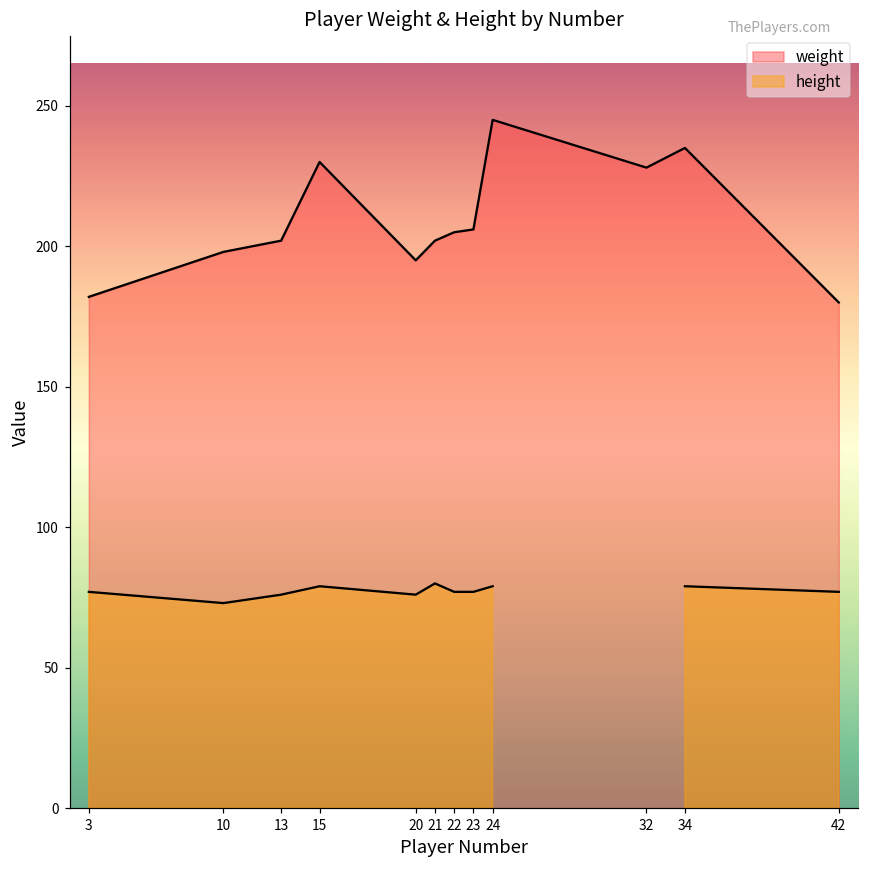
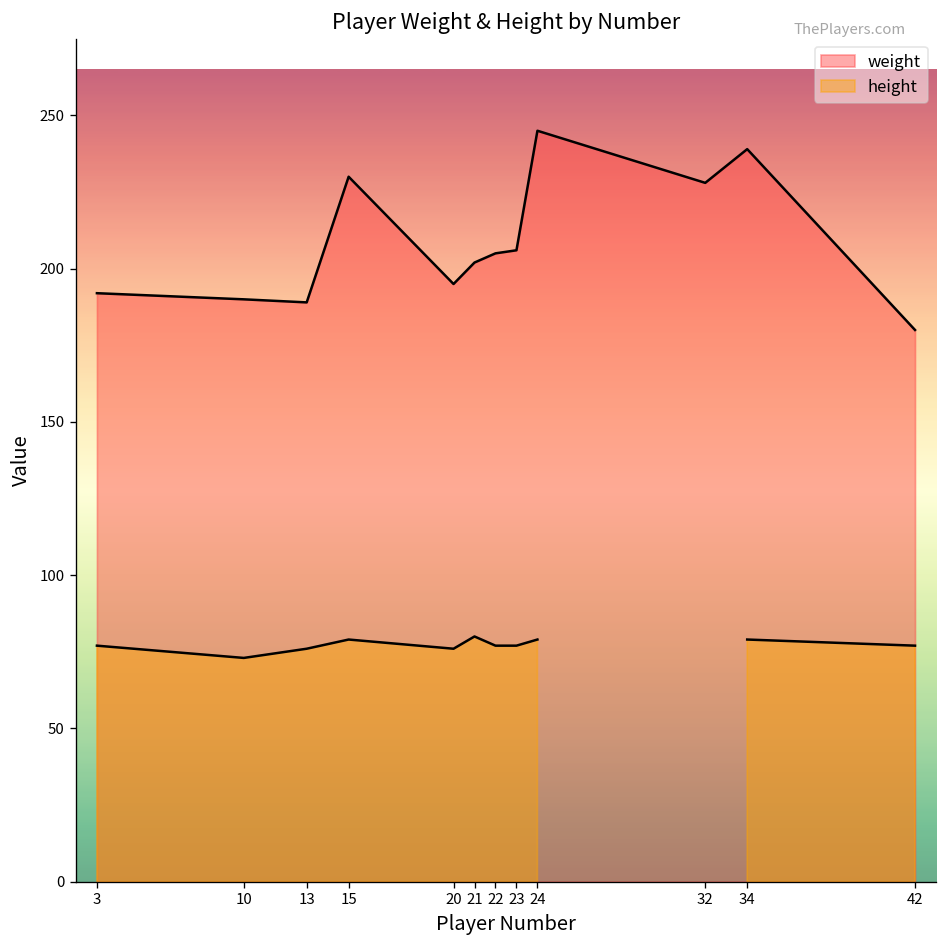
weight, 3: 182 -> 192
weight, 10: 198 -> 190
weight, 13: 202 -> 189
weight, 34: 235 -> 239
